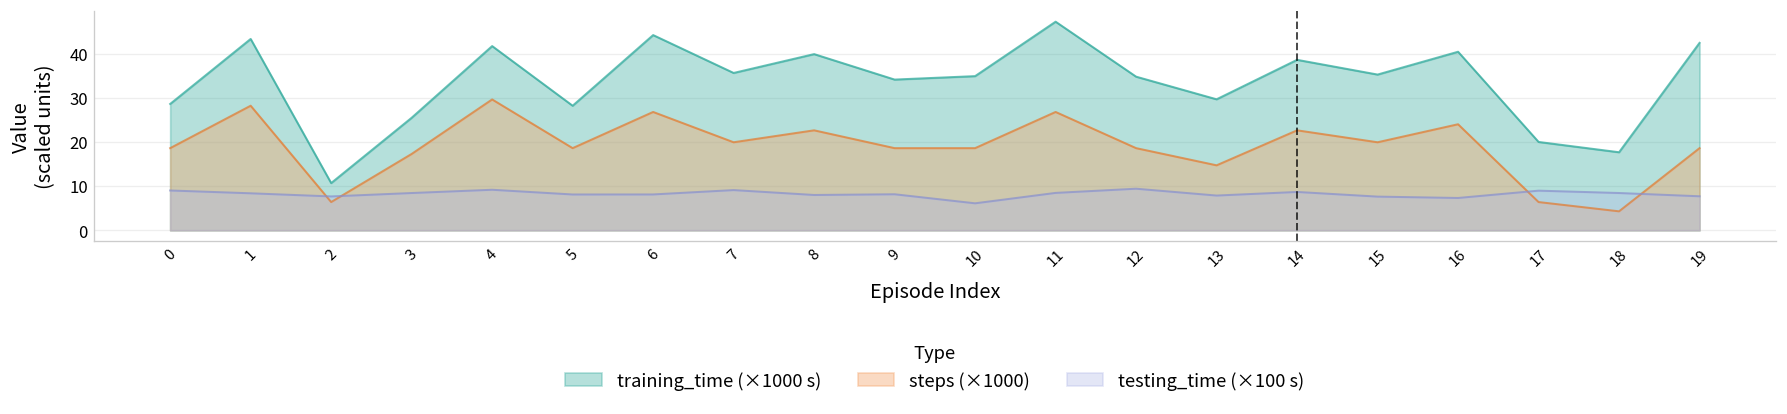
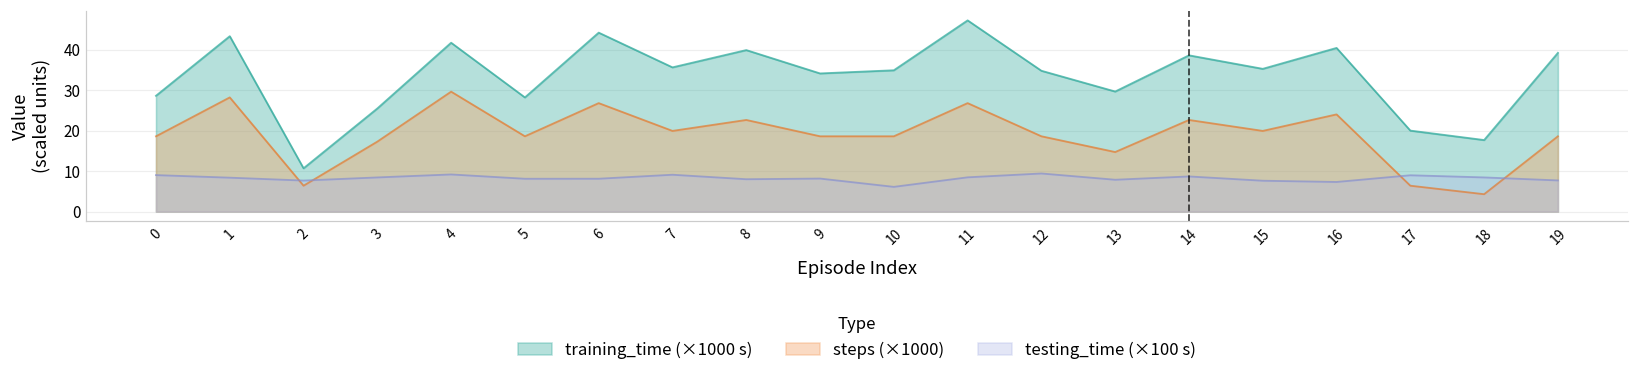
training_time (×1000 s), 19: 42 -> 39
